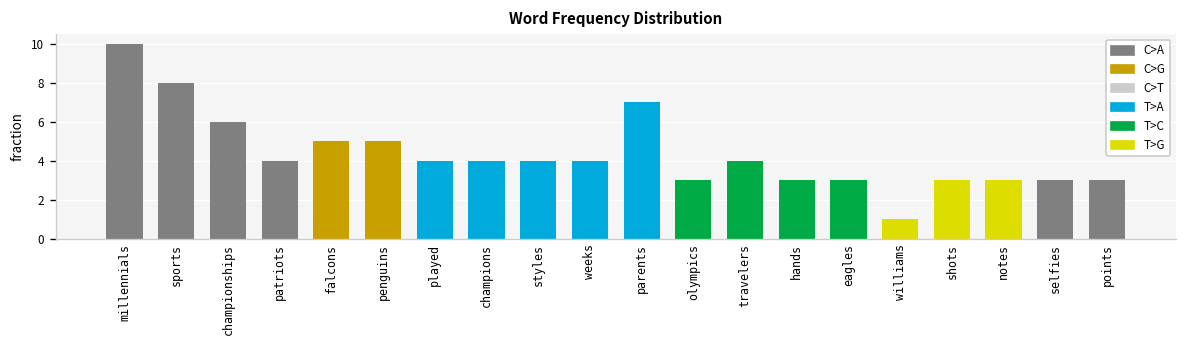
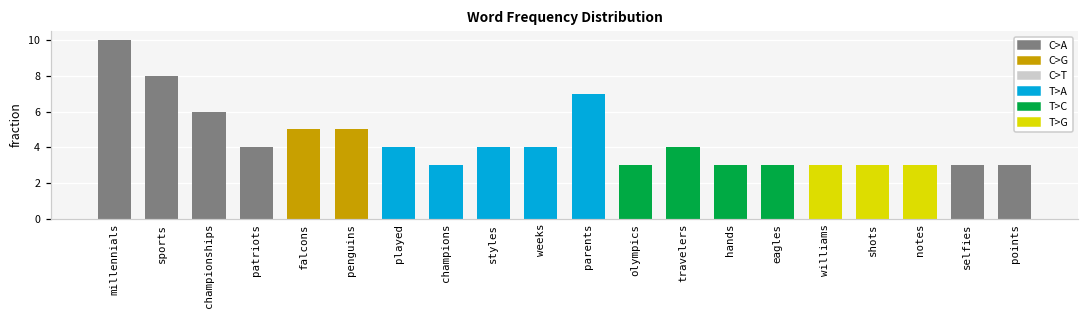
champions: 4 -> 3
williams: 1 -> 3
